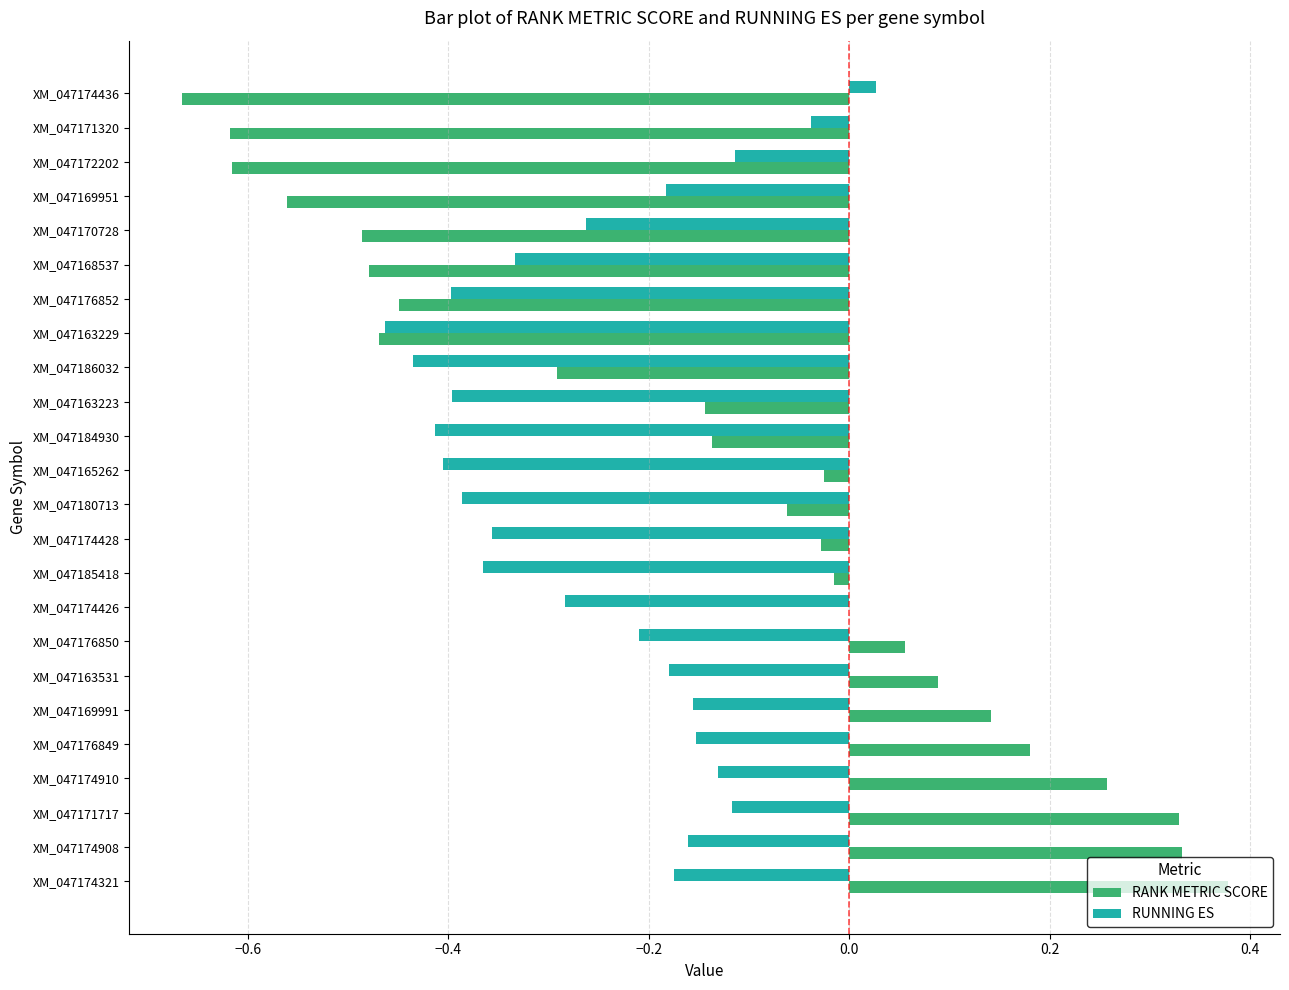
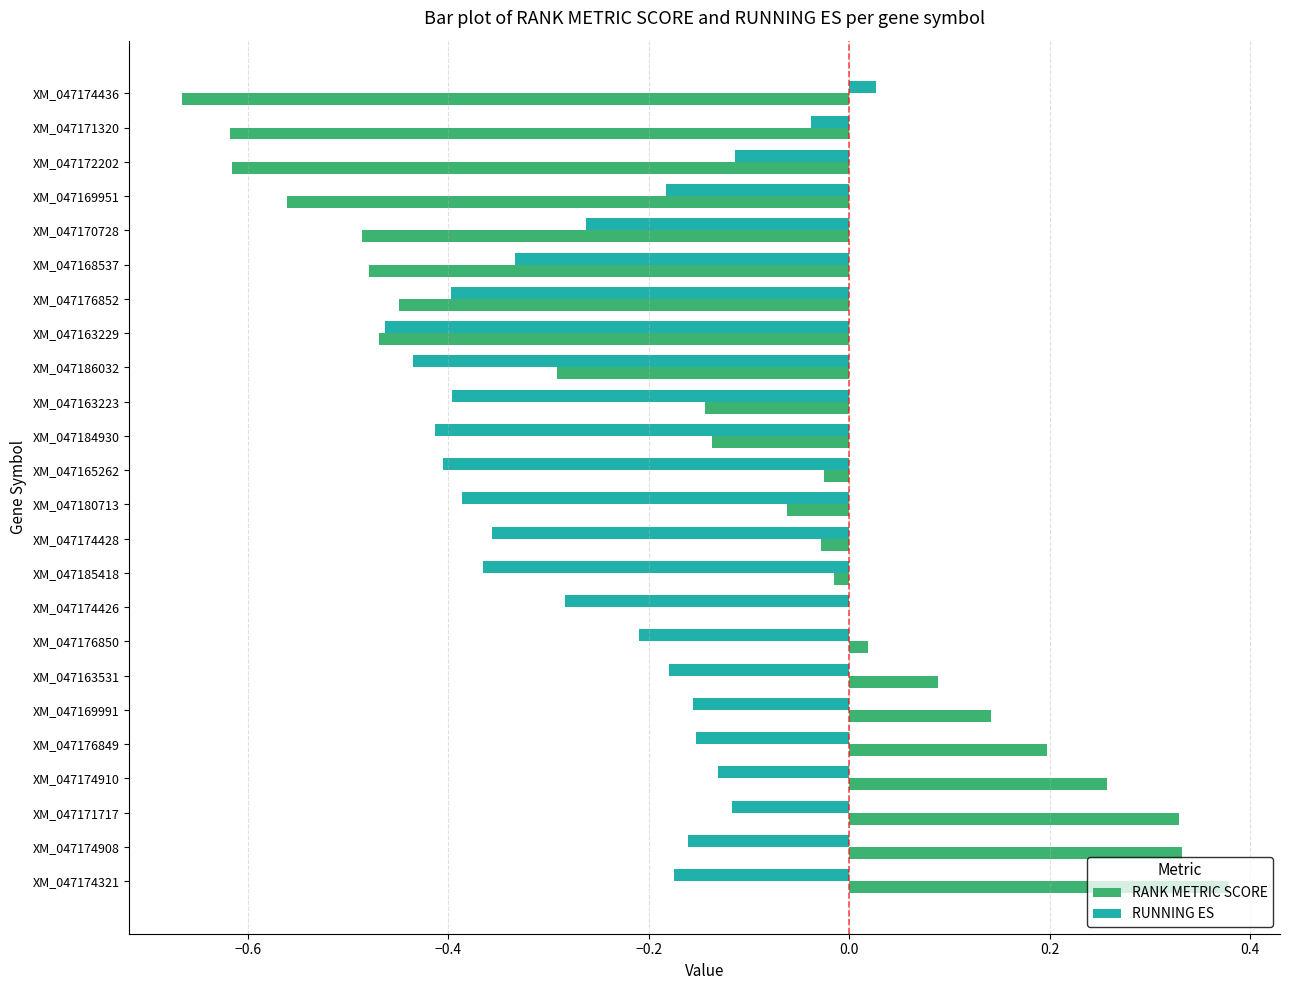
RANK METRIC SCORE, XM_047176850: 0.055 -> 0.019
RANK METRIC SCORE, XM_047176849: 0.180 -> 0.197
